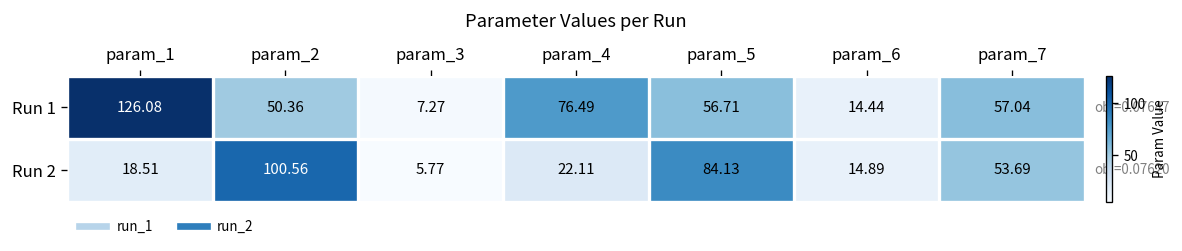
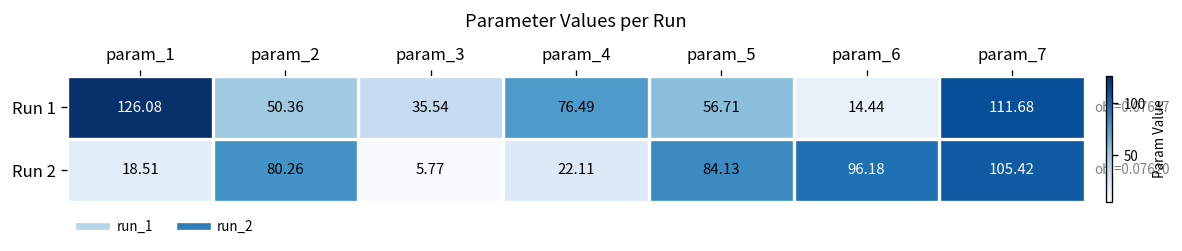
Run 1, param_3: 7.27 -> 35.54
Run 1, param_7: 57.04 -> 111.68
Run 2, param_2: 100.56 -> 80.26
Run 2, param_6: 14.89 -> 96.18
Run 2, param_7: 53.69 -> 105.42
